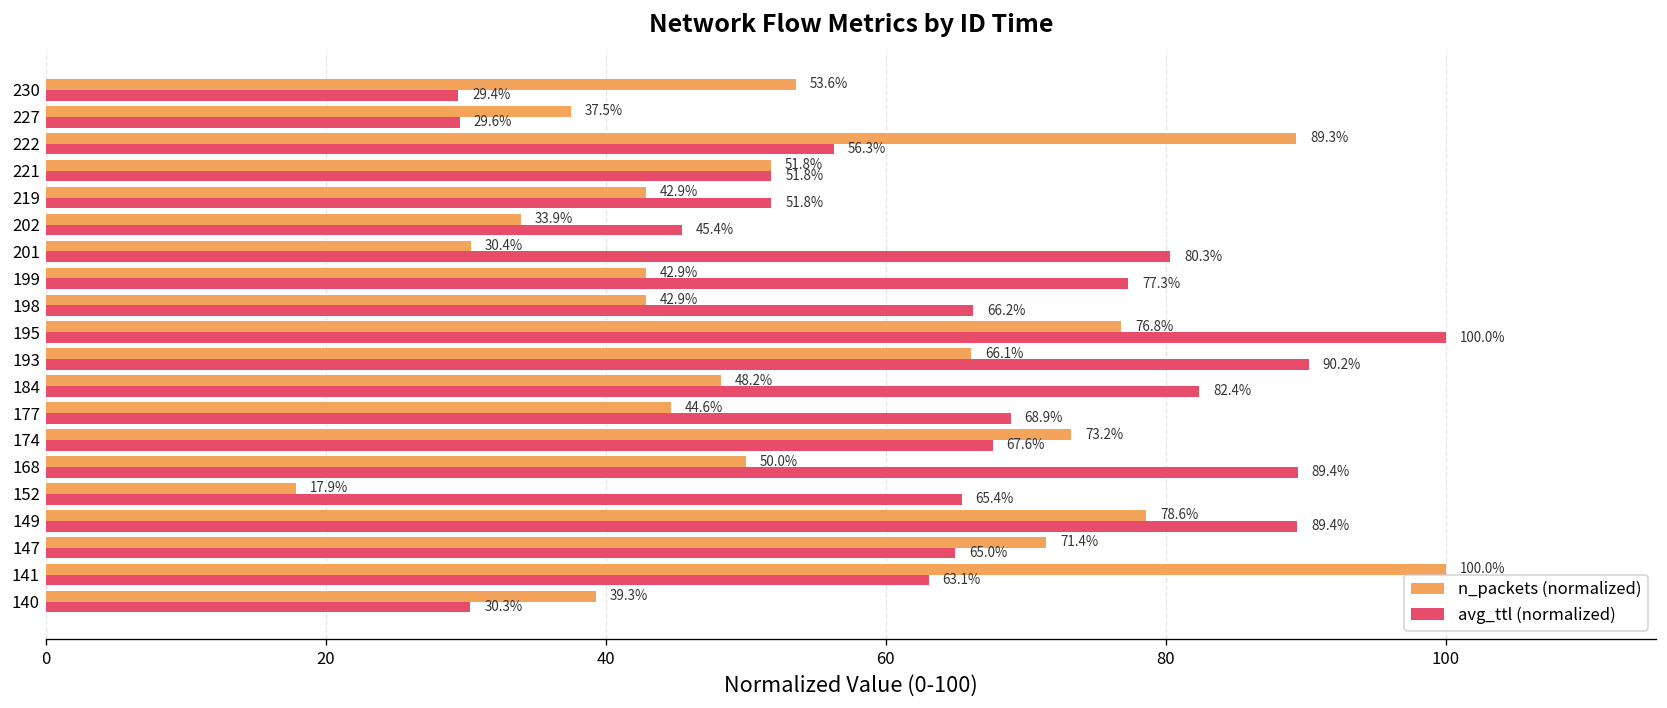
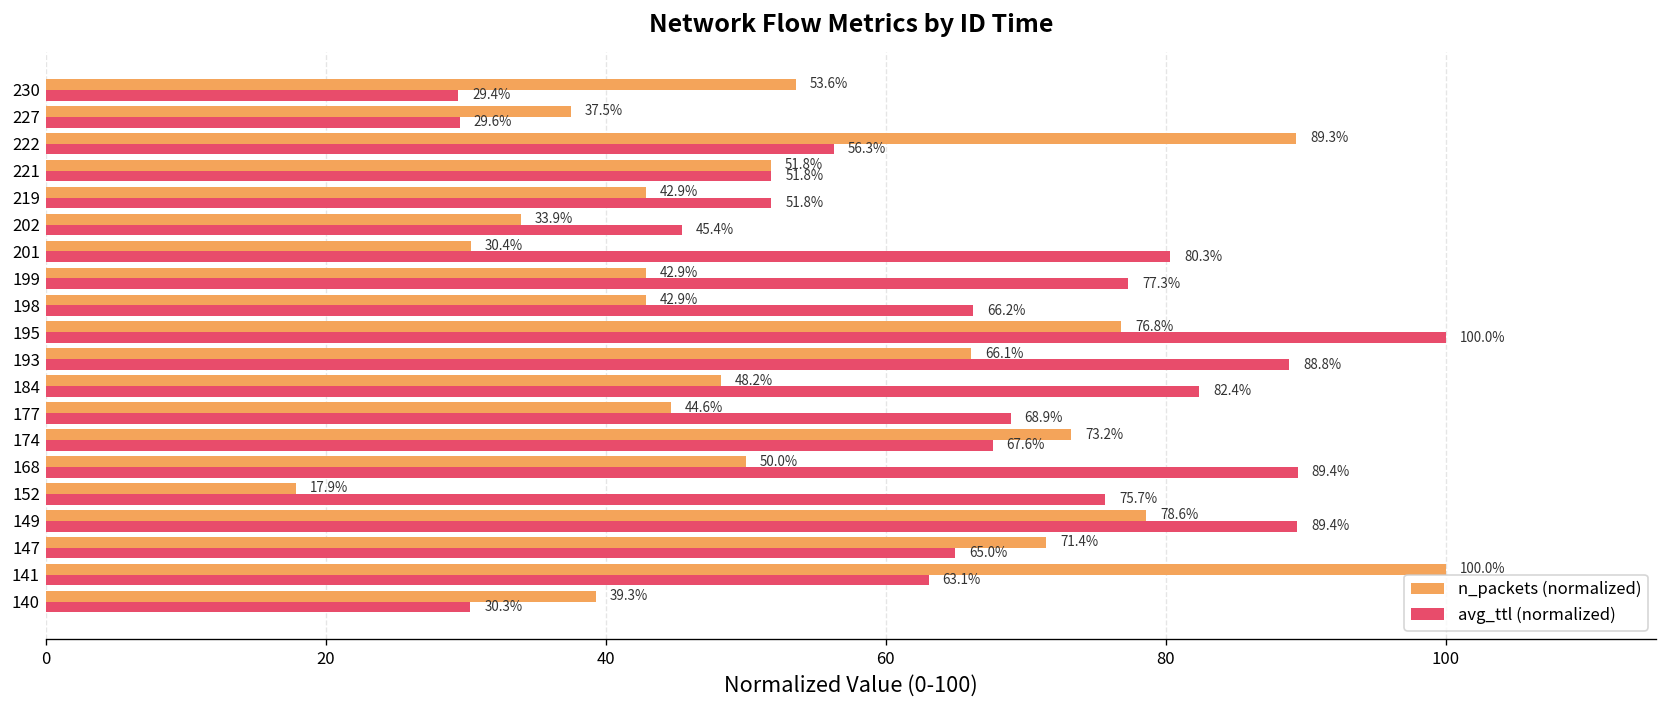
avg_ttl (normalized), 193: 90.2% -> 88.8%
avg_ttl (normalized), 152: 65.4% -> 75.7%
